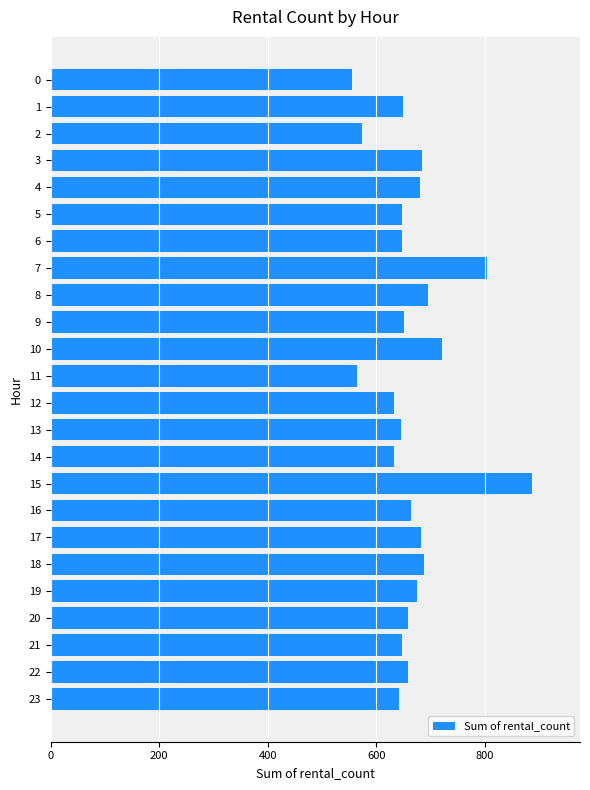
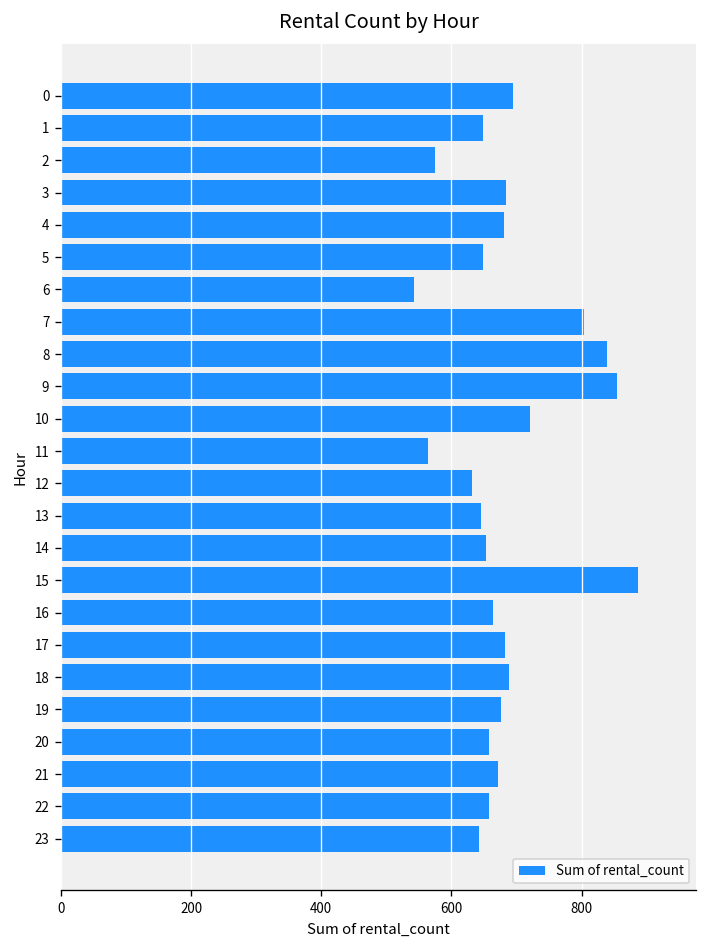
0: 560 -> 690
6: 650 -> 540
8: 700 -> 840
9: 650 -> 850
14: 630 -> 650
21: 650 -> 670
